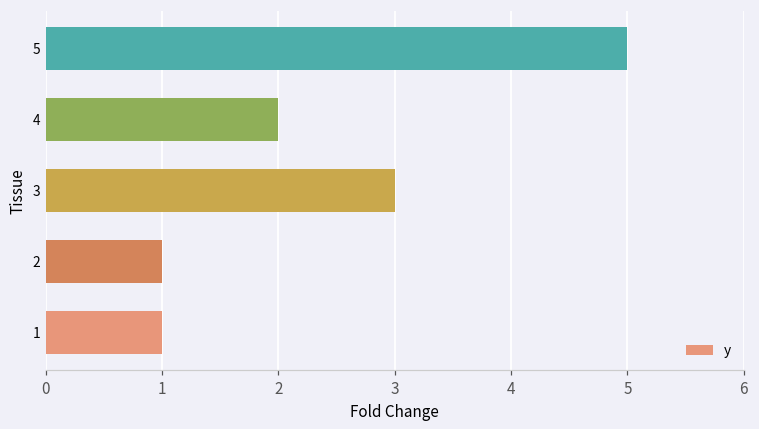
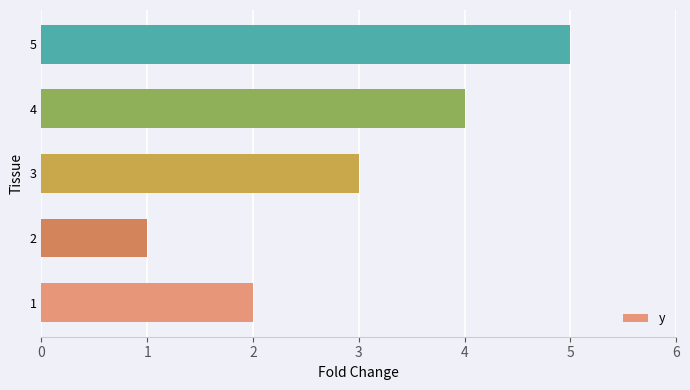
4: 2 -> 4
1: 1 -> 2
